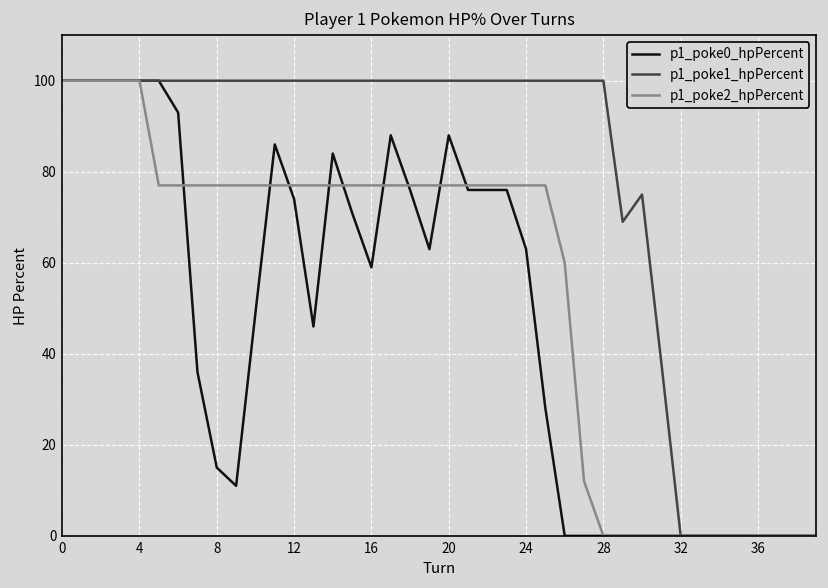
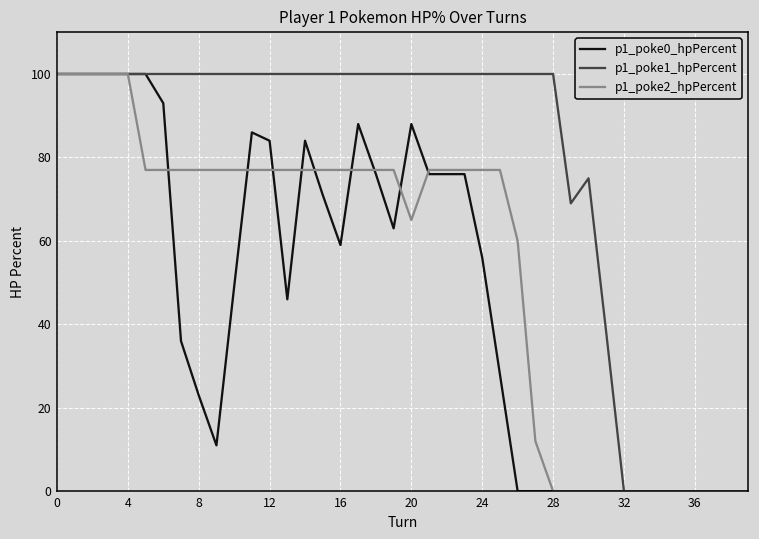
p1_poke0_hpPercent, 8: 15 -> 23
p1_poke0_hpPercent, 12: 74 -> 84
p1_poke2_hpPercent, 20: 77 -> 65
p1_poke0_hpPercent, 24: 63 -> 56
